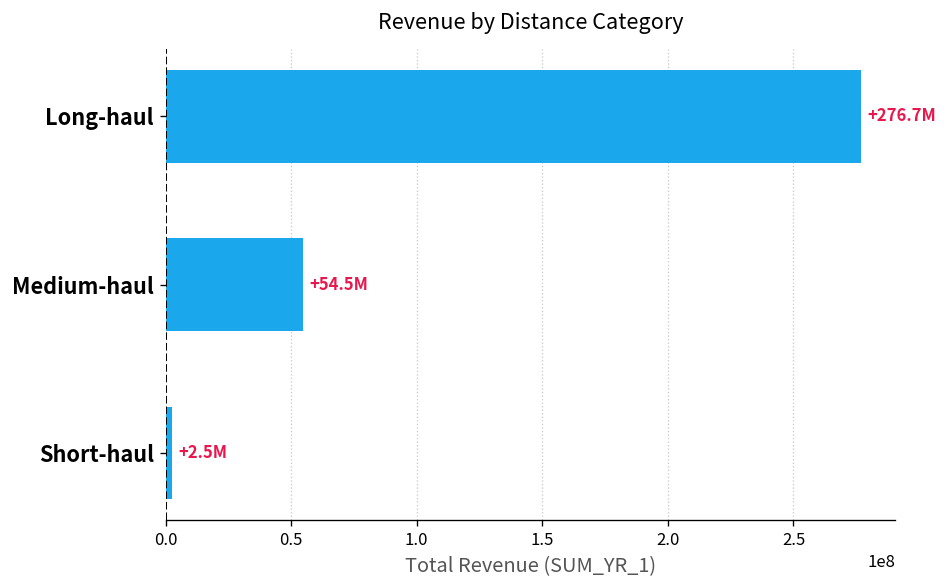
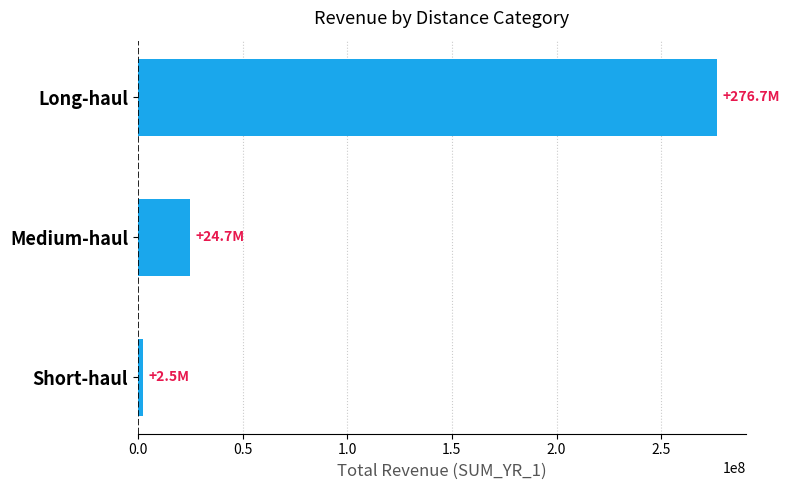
Medium-haul: +54.5M -> +24.7M
